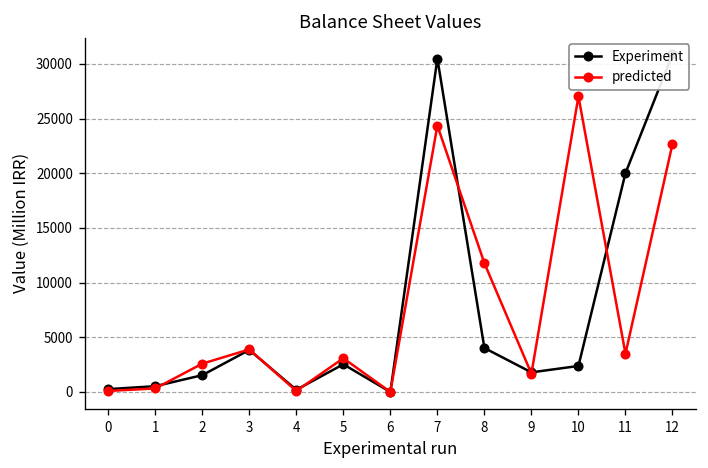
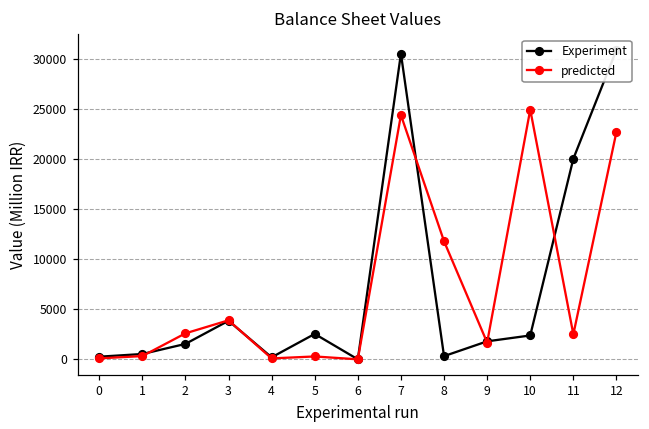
predicted, 5: 3000 -> 0
Experiment, 8: 4000 -> 0
predicted, 10: 27000 -> 25000
predicted, 11: 3000 -> 2000
